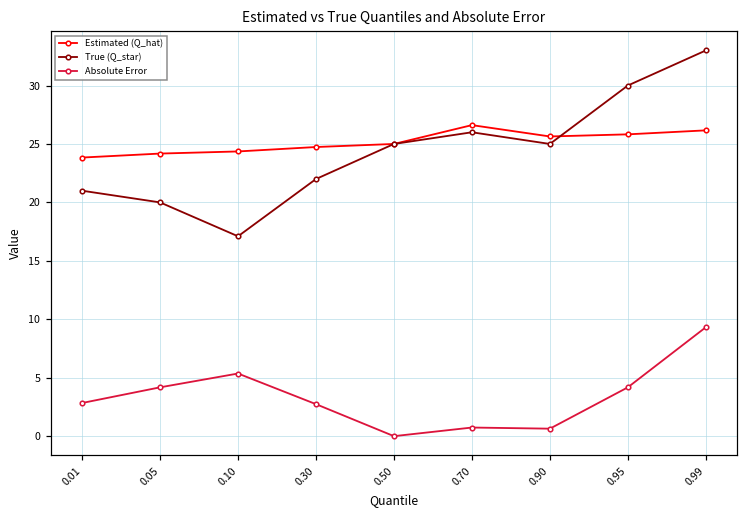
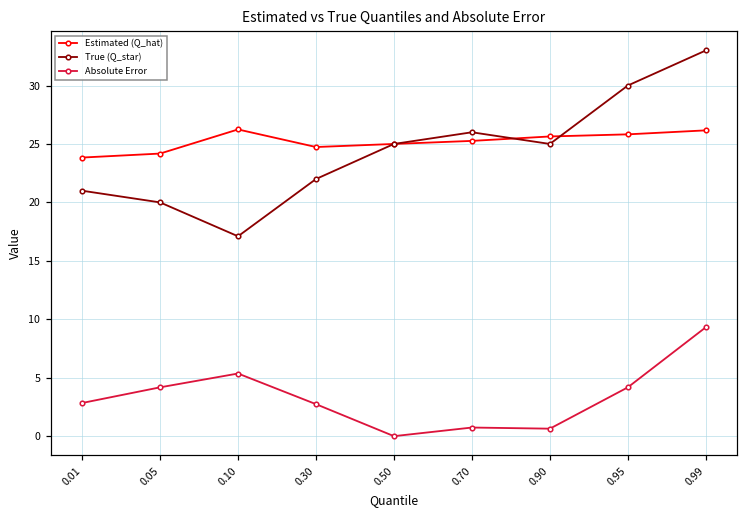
Estimated (Q_hat), 0.10: 24.4 -> 26.2
Estimated (Q_hat), 0.70: 26.6 -> 25.3
